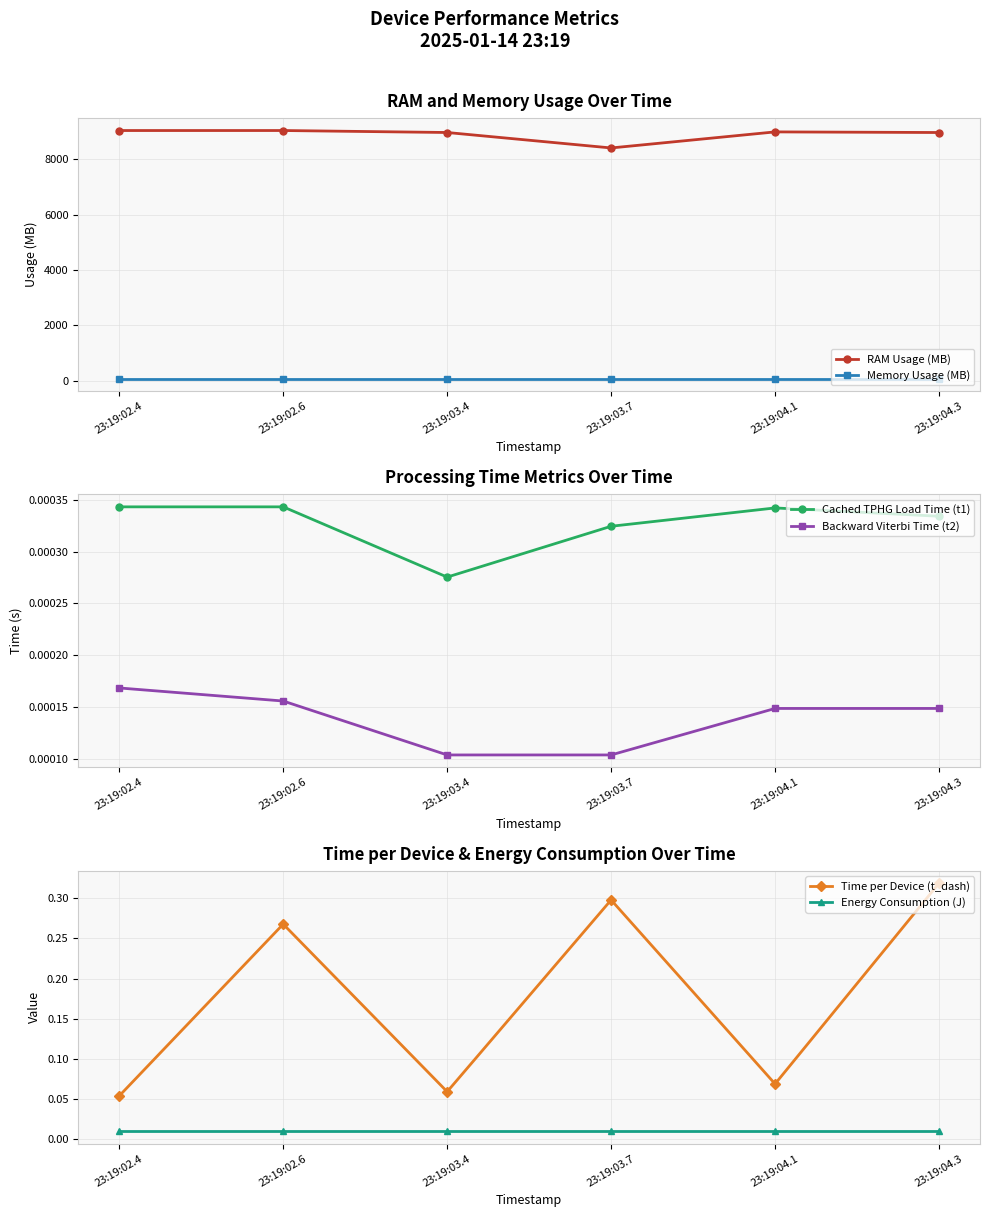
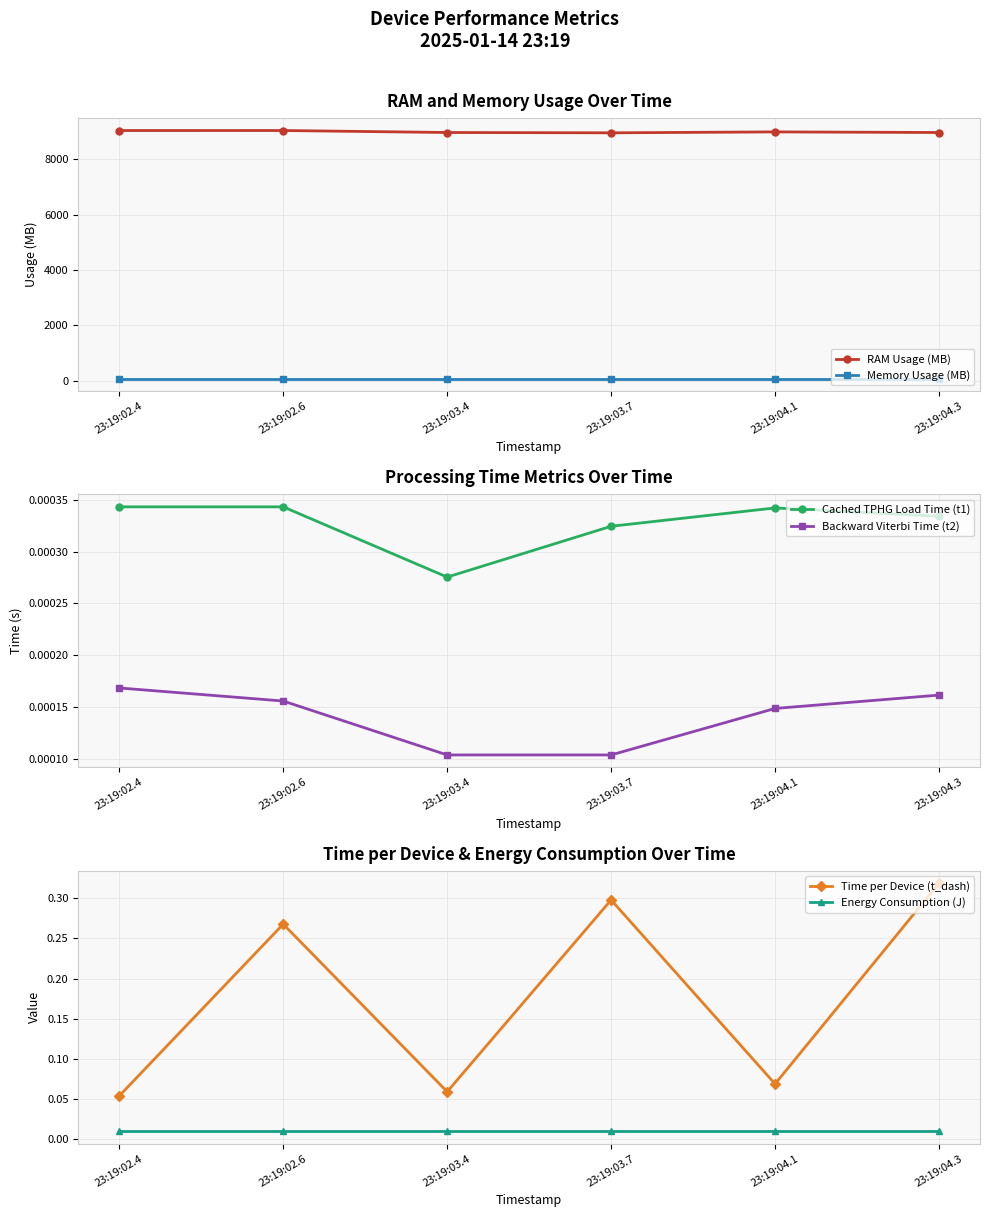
RAM and Memory Usage Over Time, RAM Usage (MB), 23:19:03.7: 8400 -> 9000
Processing Time Metrics Over Time, Backward Viterbi Time (t2), 23:19:04.3: 0.000149 -> 0.000162
